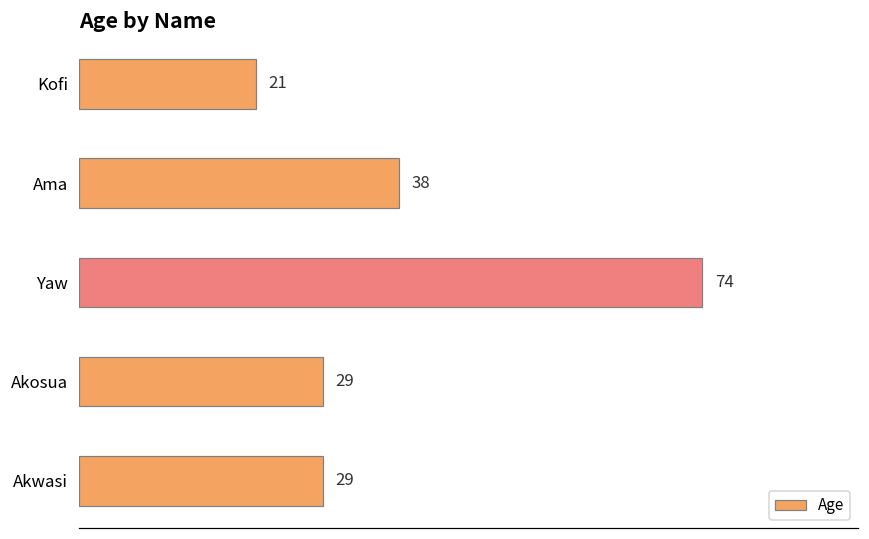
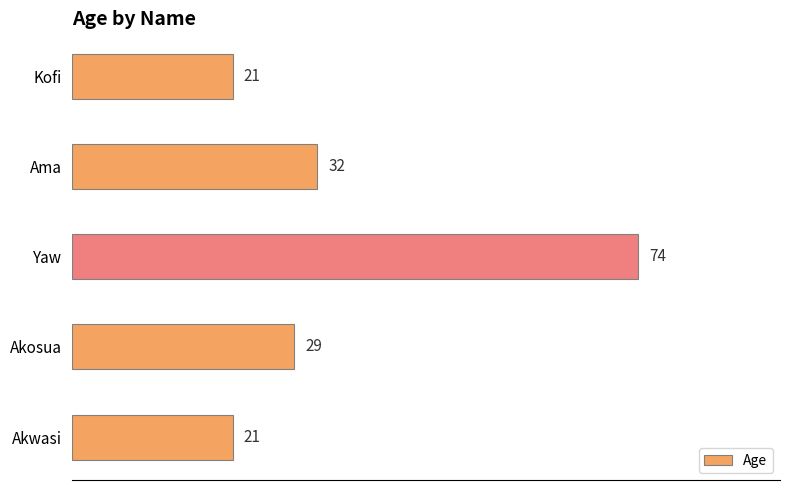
Ama: 38 -> 32
Akwasi: 29 -> 21
